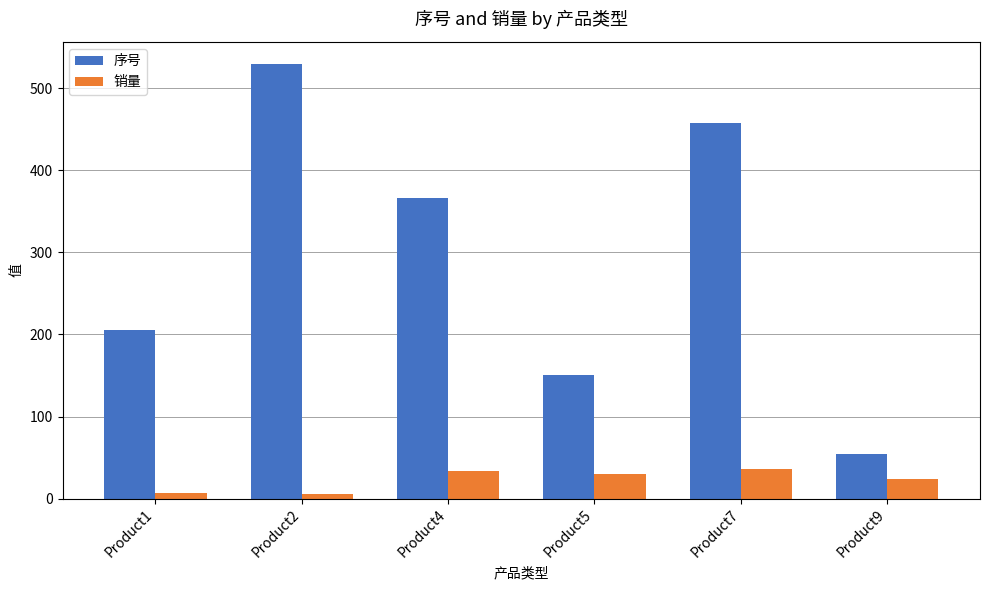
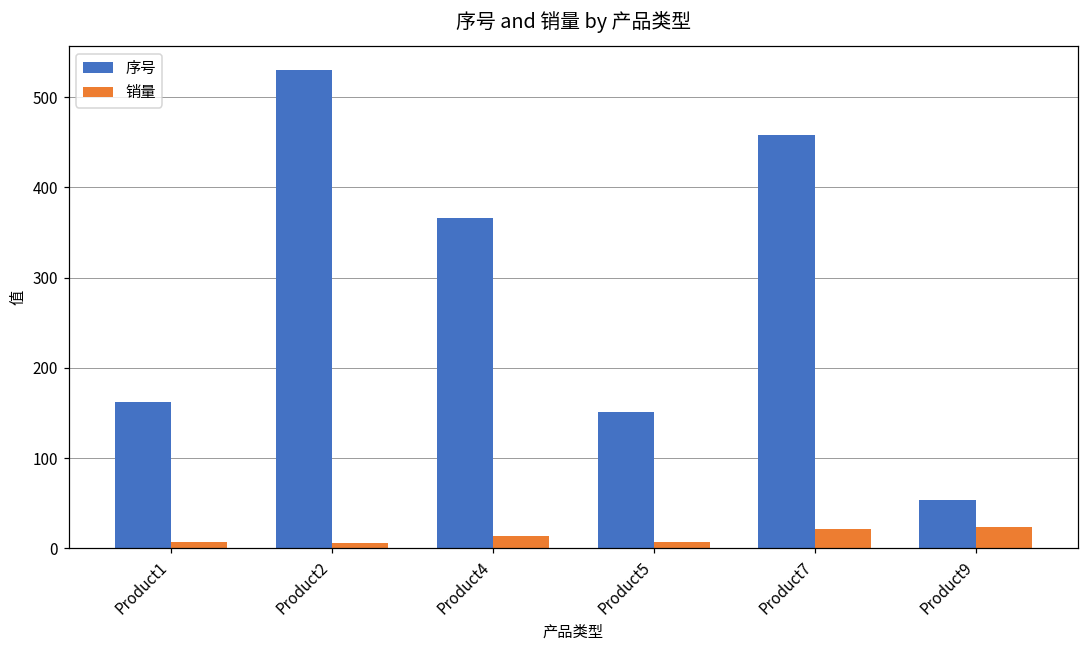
序号, Product1: 210 -> 160
销量, Product4: 30 -> 10
销量, Product5: 30 -> 10
销量, Product7: 40 -> 20
